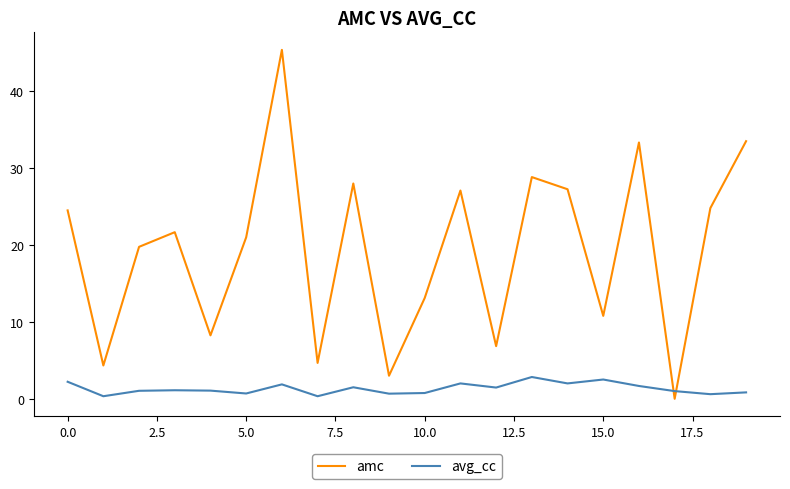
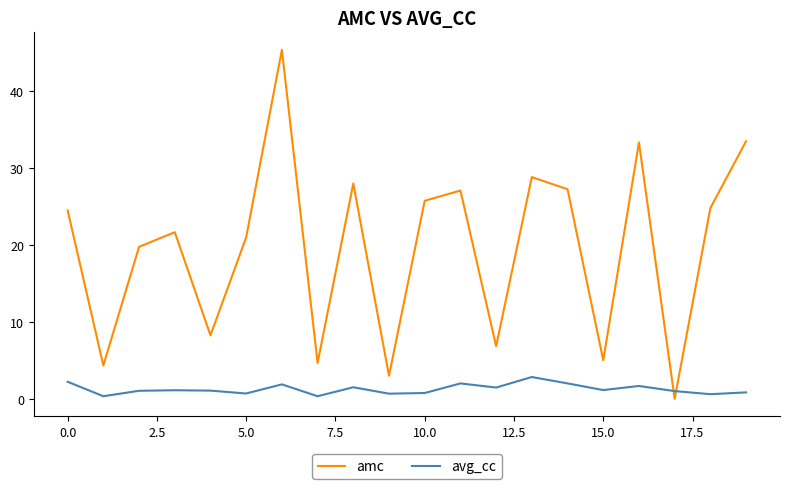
amc, 10.0: 13 -> 26
amc, 15.0: 11 -> 5
avg_cc, 15.0: 3 -> 1
